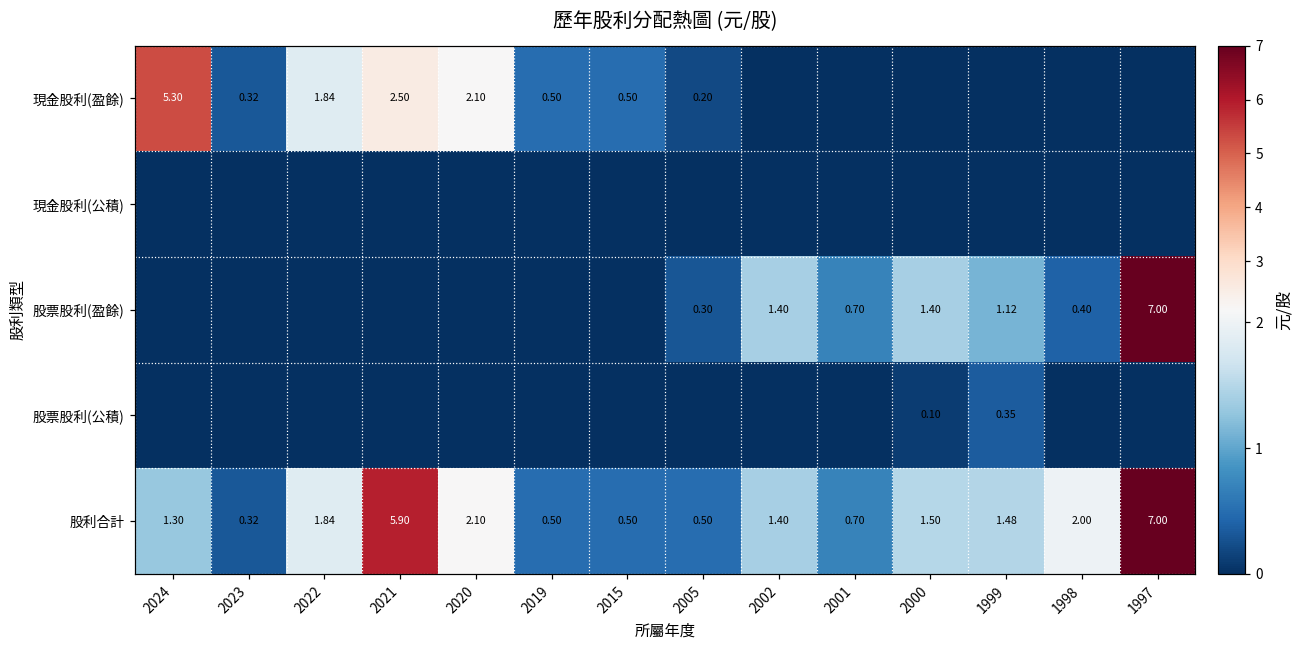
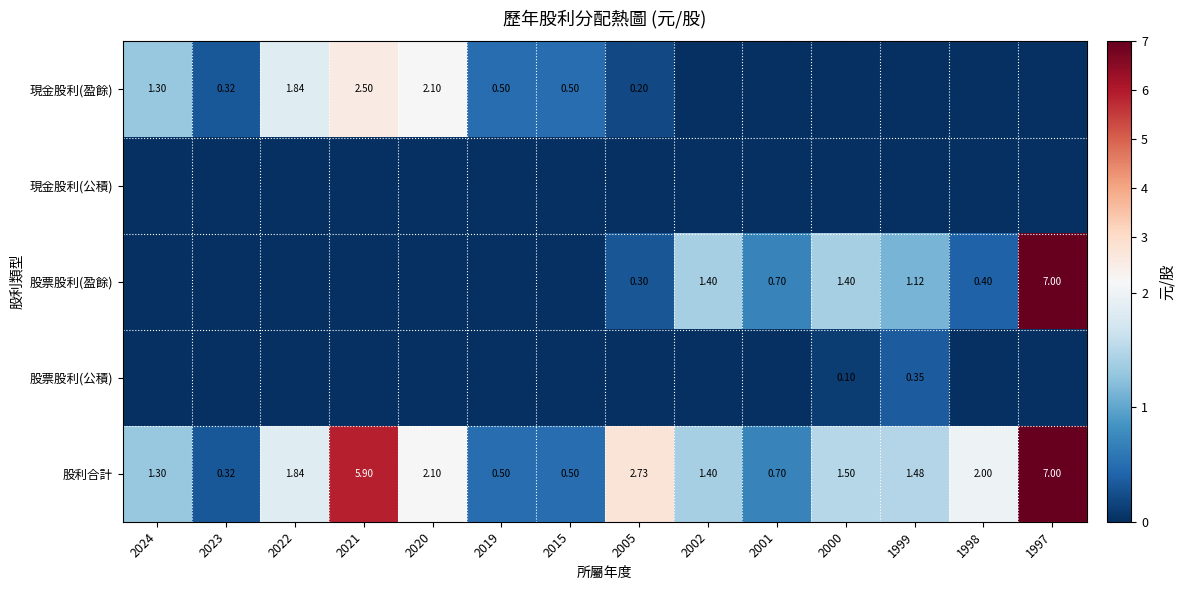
現金股利(盈餘), 2024: 5.30 -> 1.30
股利合計, 2005: 0.50 -> 2.73
